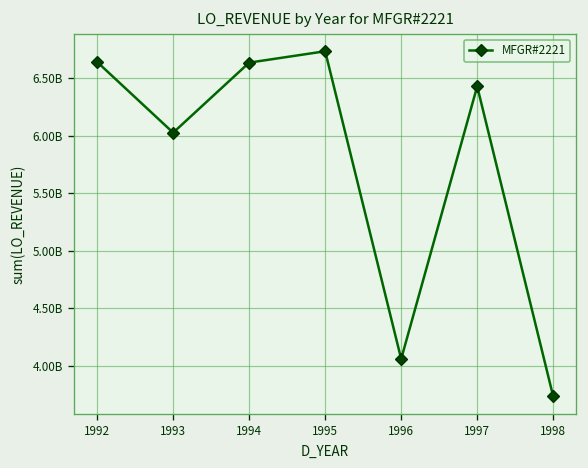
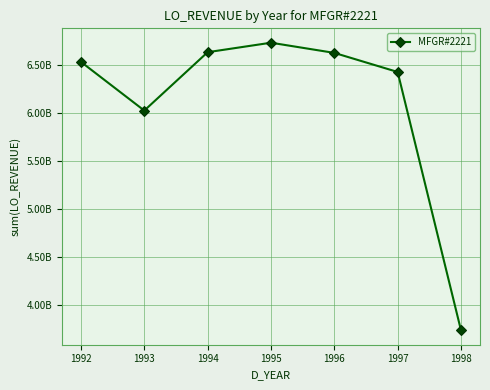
1992: 6600000000 -> 6500000000
1996: 4100000000 -> 6600000000
